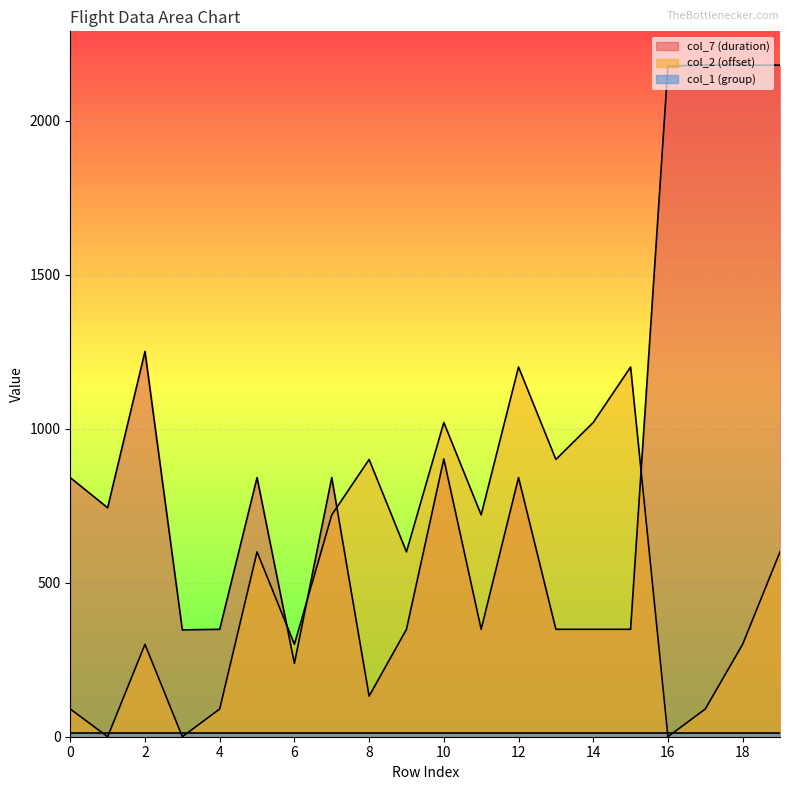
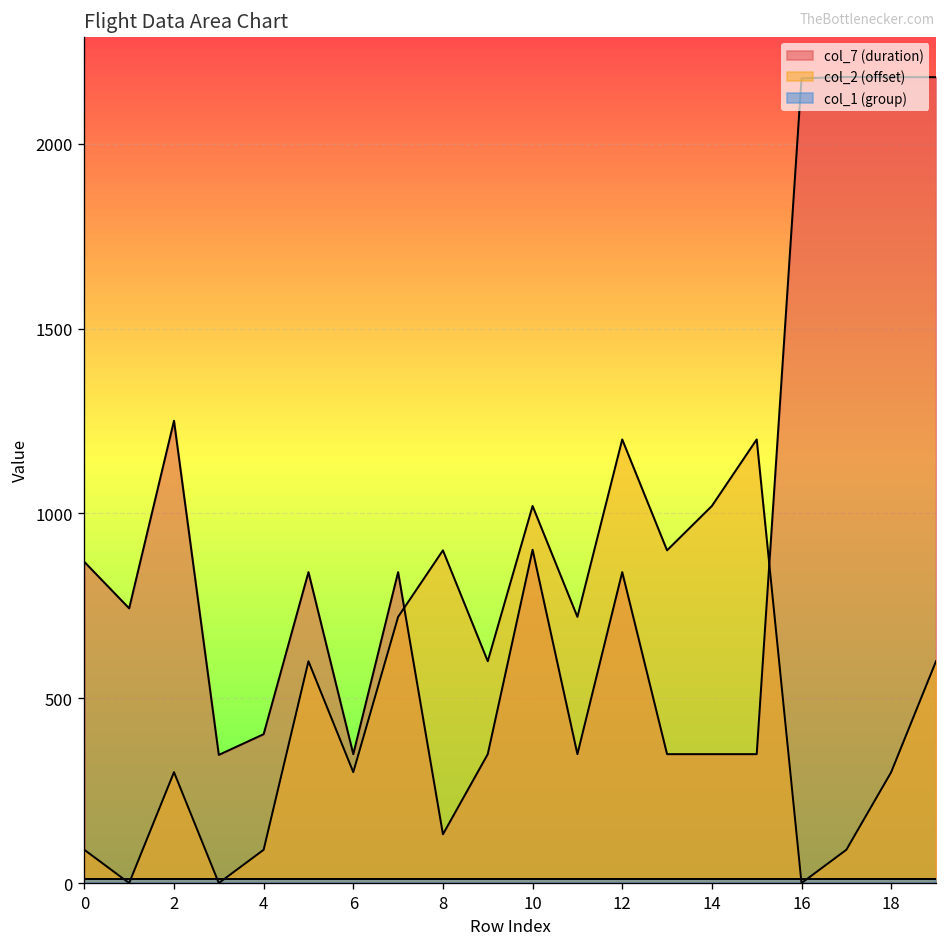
col_7 (duration), 0: 840 -> 870
col_7 (duration), 4: 350 -> 400
col_7 (duration), 6: 240 -> 350
